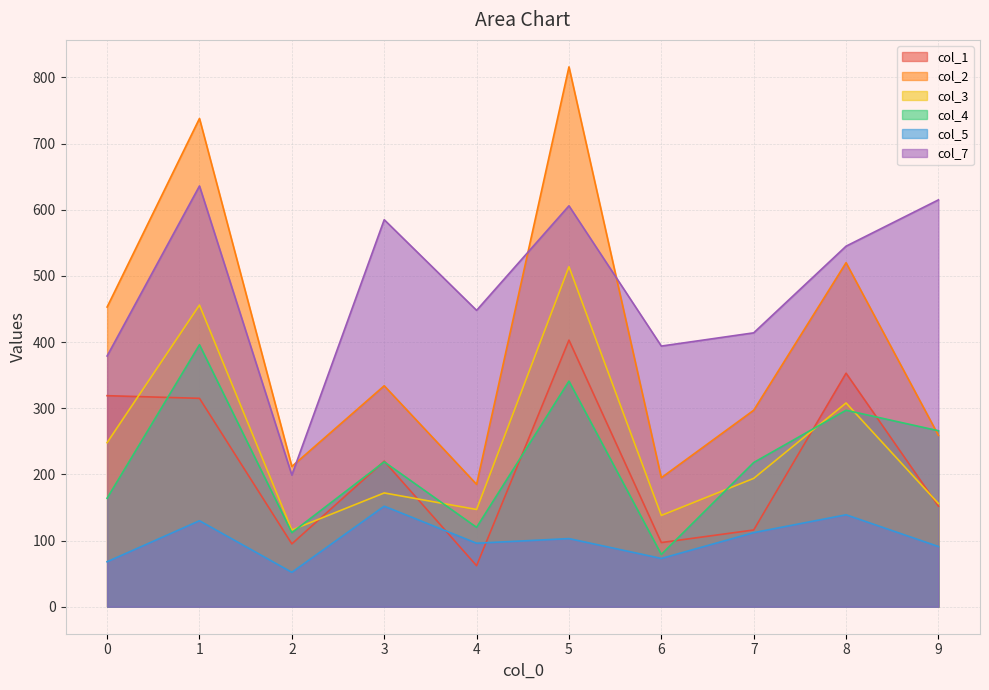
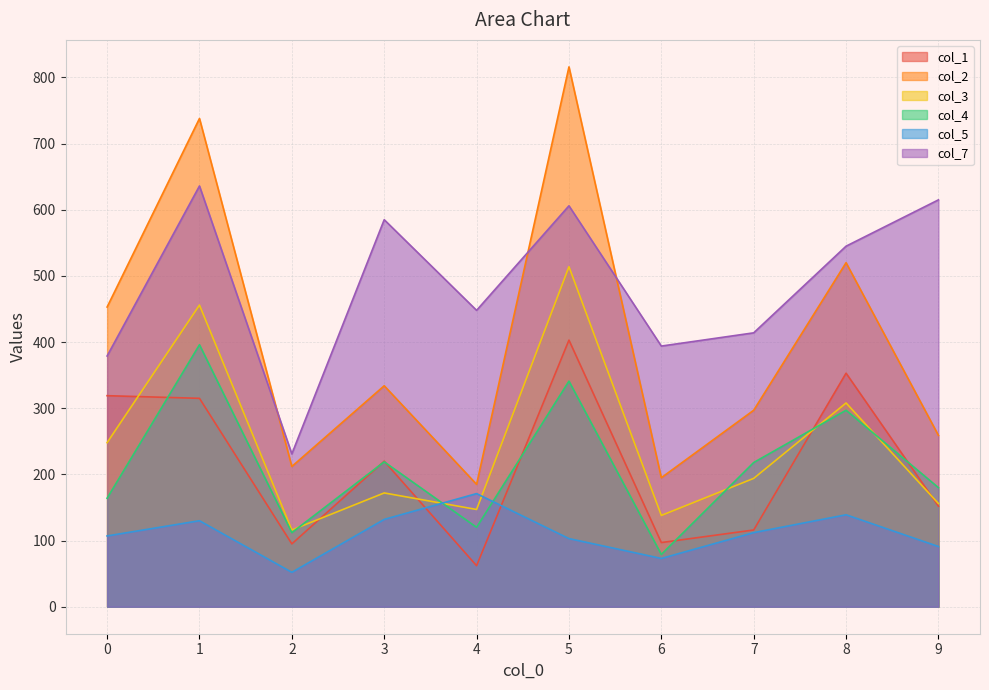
col_5, 0: 70 -> 110
col_7, 2: 200 -> 230
col_5, 3: 150 -> 130
col_5, 4: 100 -> 170
col_4, 9: 270 -> 180
